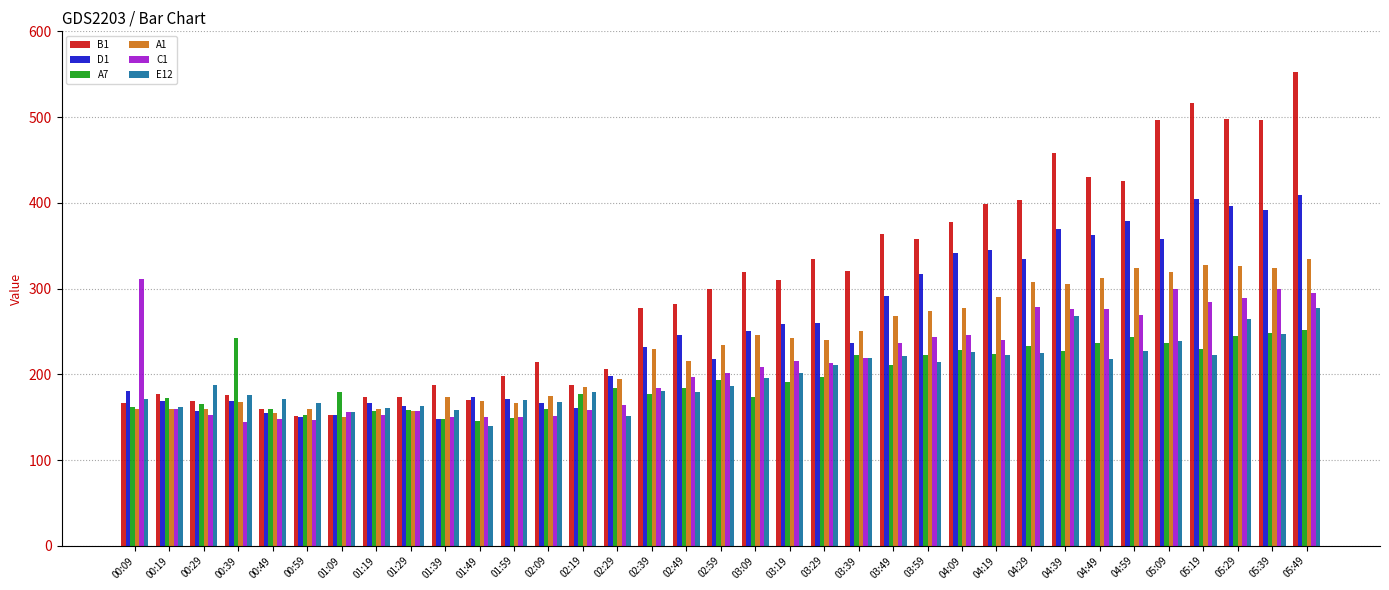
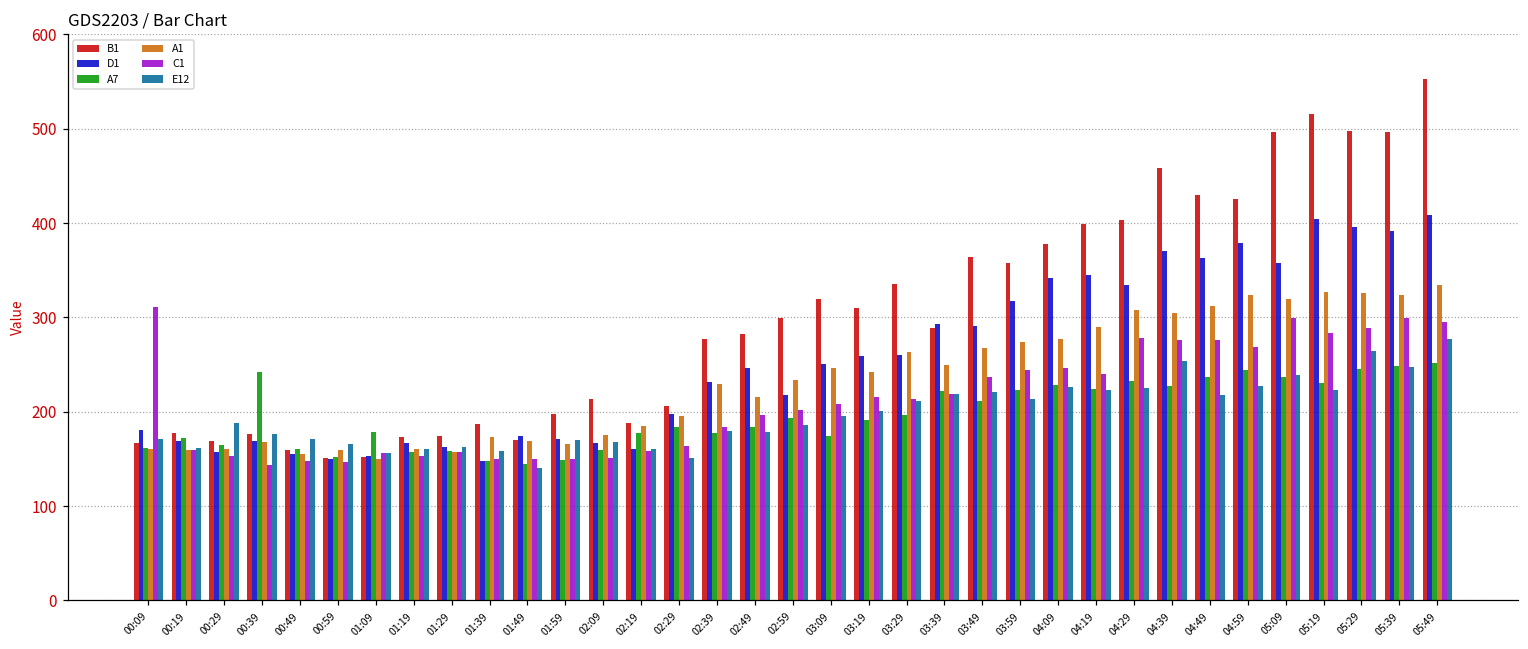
E12, 02:19: 180 -> 160
A1, 03:29: 240 -> 260
B1, 03:39: 320 -> 290
D1, 03:39: 240 -> 290
E12, 04:39: 270 -> 250
